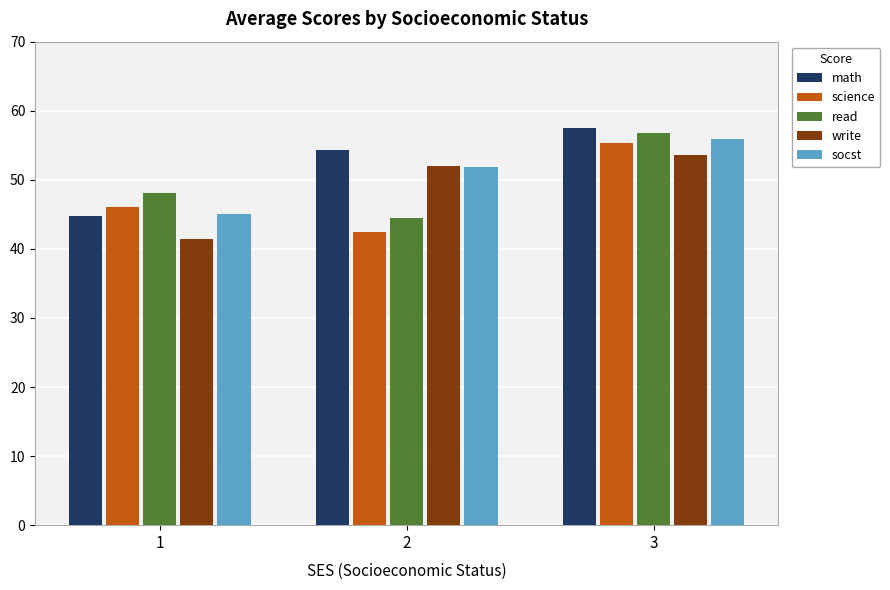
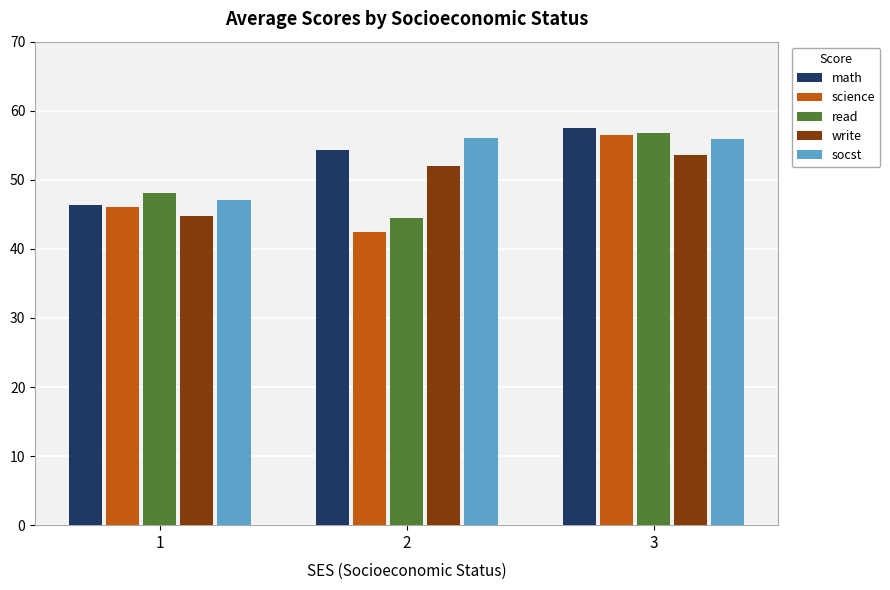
math, 1: 45 -> 46
write, 1: 41 -> 45
socst, 1: 45 -> 47
socst, 2: 52 -> 56
science, 3: 55 -> 57
